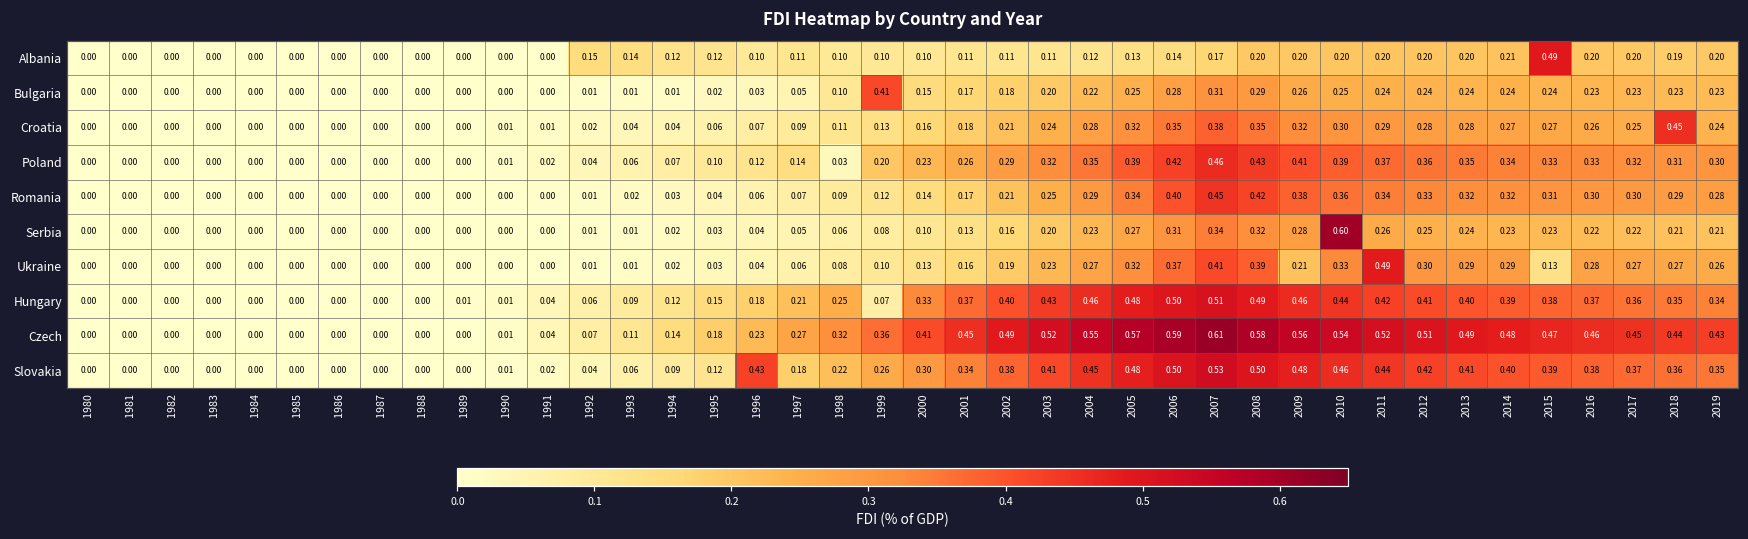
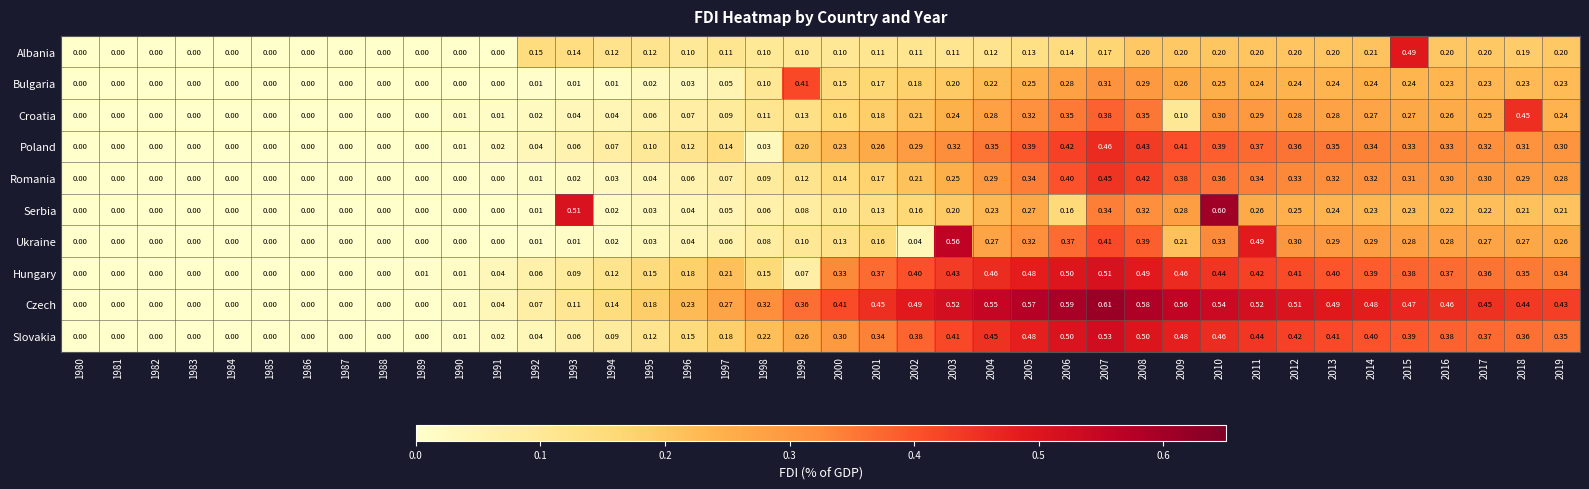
Croatia, 2009: 0.32 -> 0.10
Serbia, 1993: 0.01 -> 0.51
Serbia, 2006: 0.31 -> 0.16
Ukraine, 2002: 0.19 -> 0.04
Ukraine, 2003: 0.23 -> 0.56
Ukraine, 2015: 0.13 -> 0.28
Hungary, 1998: 0.25 -> 0.15
Slovakia, 1996: 0.43 -> 0.15
